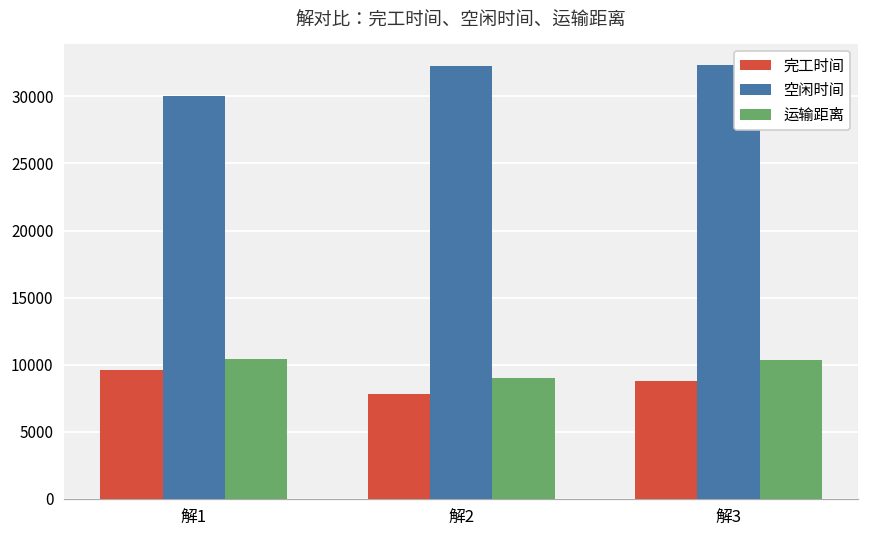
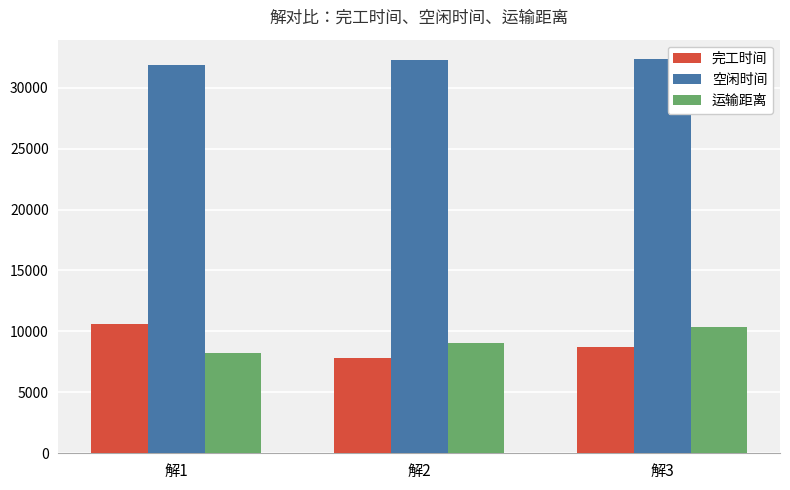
完工时间, 解1: 9600 -> 10600
空闲时间, 解1: 30100 -> 31800
运输距离, 解1: 10500 -> 8200
